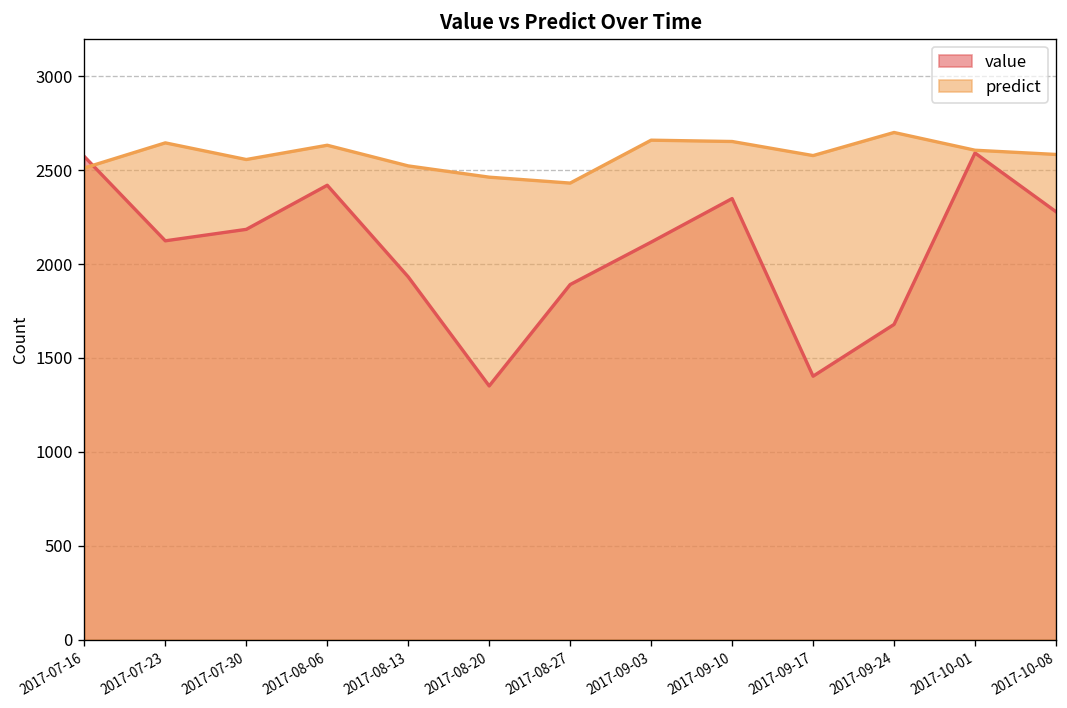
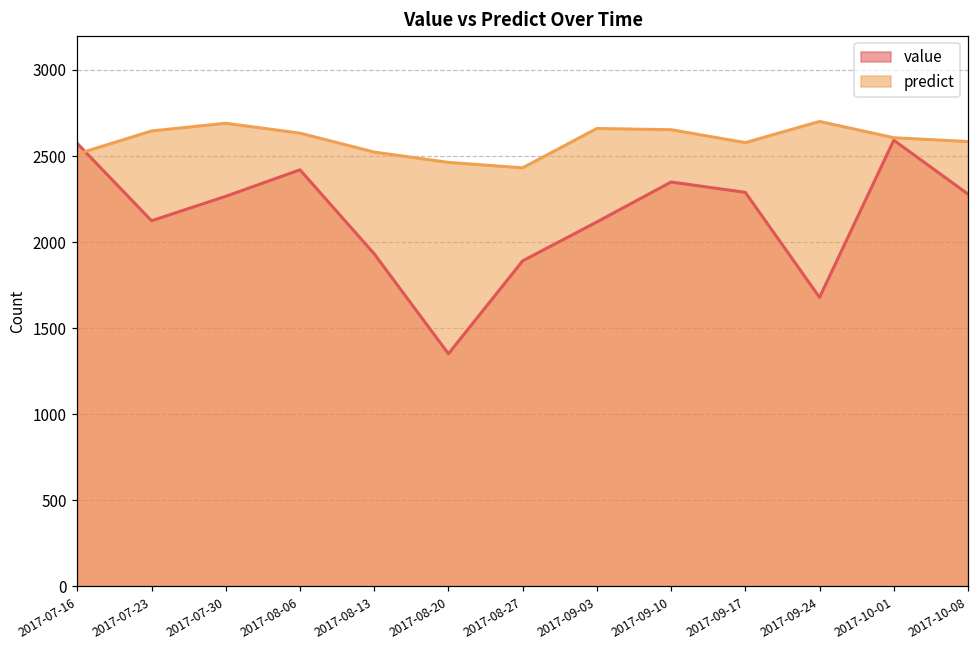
value, 2017-07-30: 2190 -> 2270
predict, 2017-07-30: 2560 -> 2690
value, 2017-09-17: 1400 -> 2290
